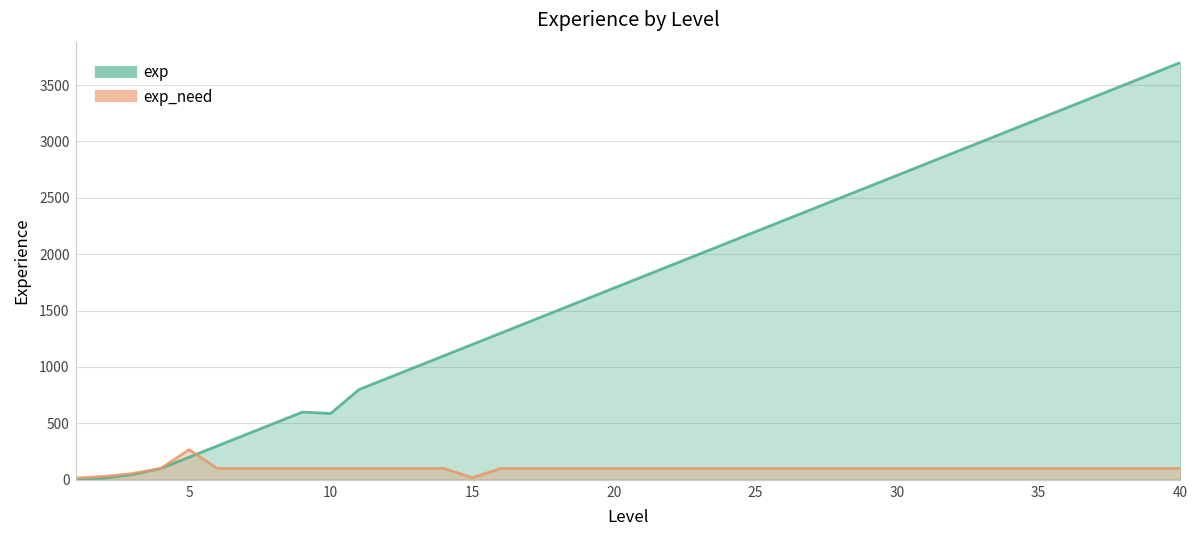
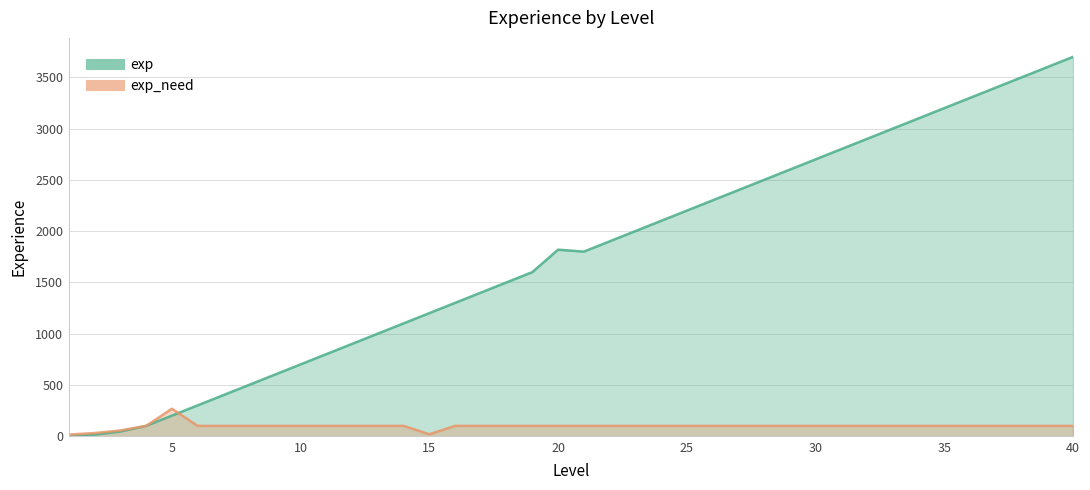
exp, 10: 590 -> 700
exp, 20: 1700 -> 1820
